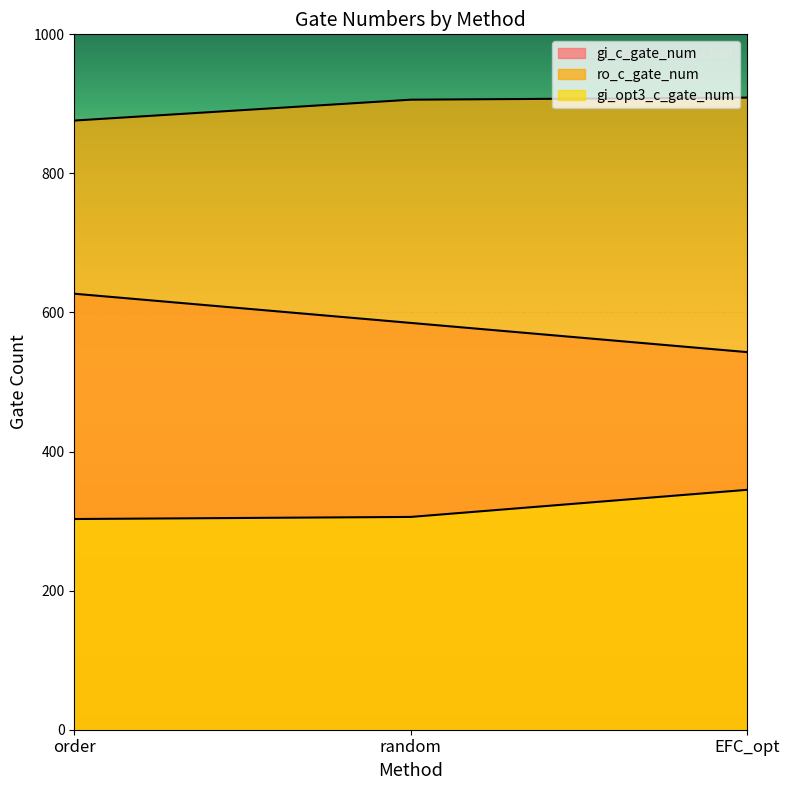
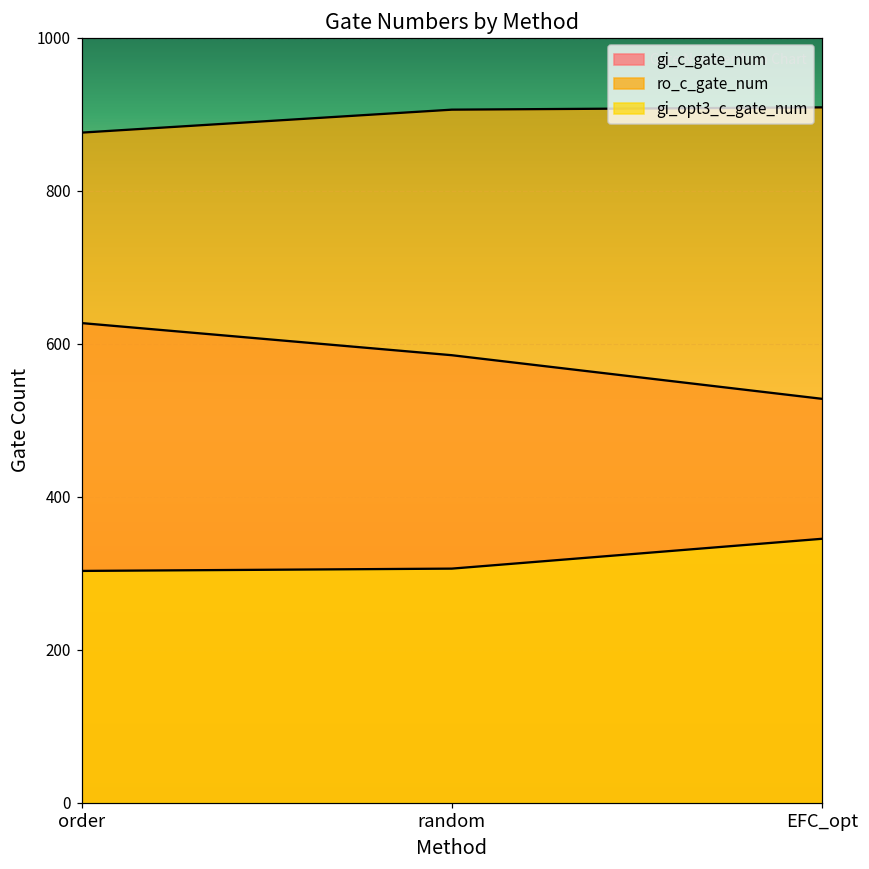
gi_c_gate_num, EFC_opt: 540 -> 530
